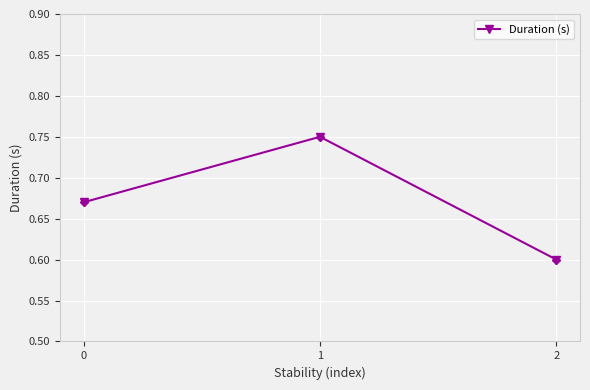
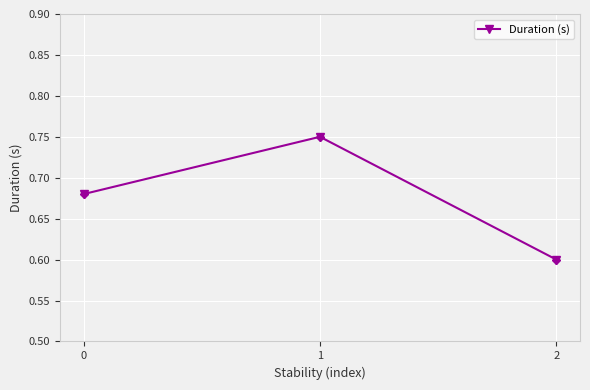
0: 0.67 -> 0.68
